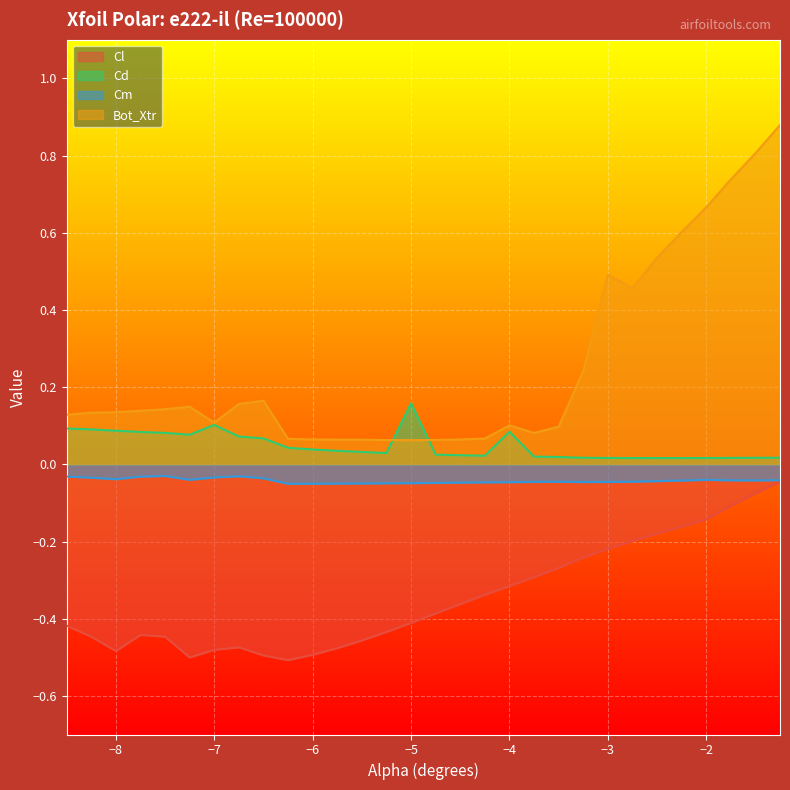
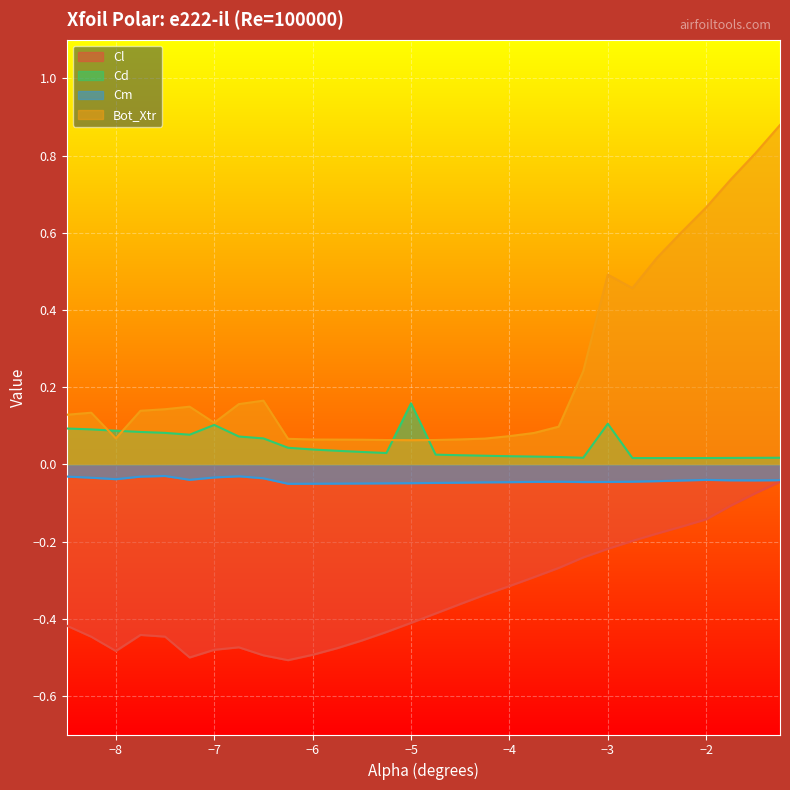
Bot_Xtr, −8: 0.14 -> 0.07
Cd, −4: 0.08 -> 0.02
Bot_Xtr, −4: 0.10 -> 0.07
Cd, −3: 0.02 -> 0.11
